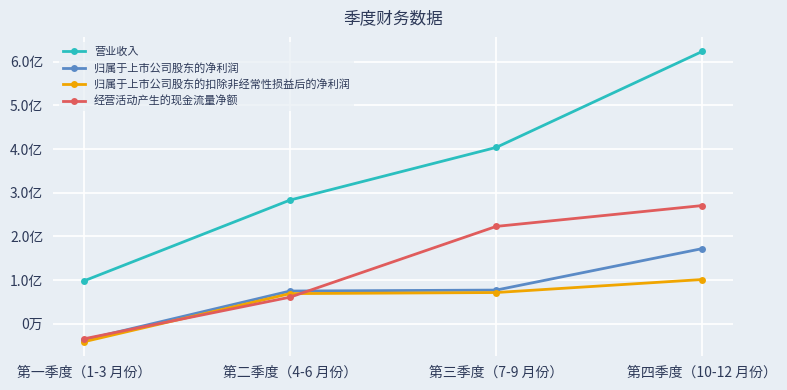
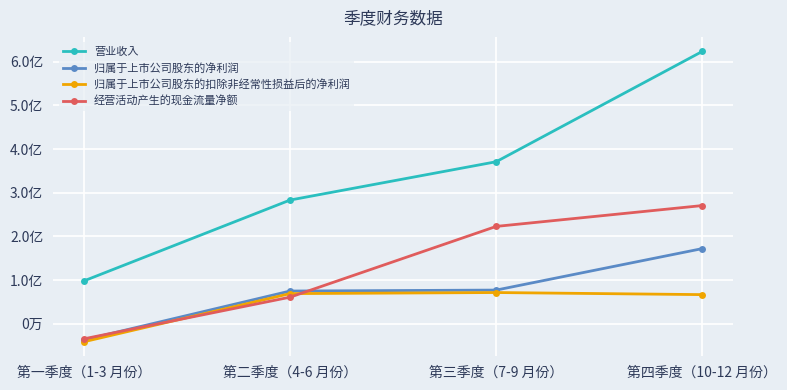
营业收入, 第三季度（7-9 月份）: 4.0亿 -> 3.7亿
归属于上市公司股东的扣除非经常性损益后的净利润, 第四季度（10-12 月份）: 1.0亿 -> 0.7亿
